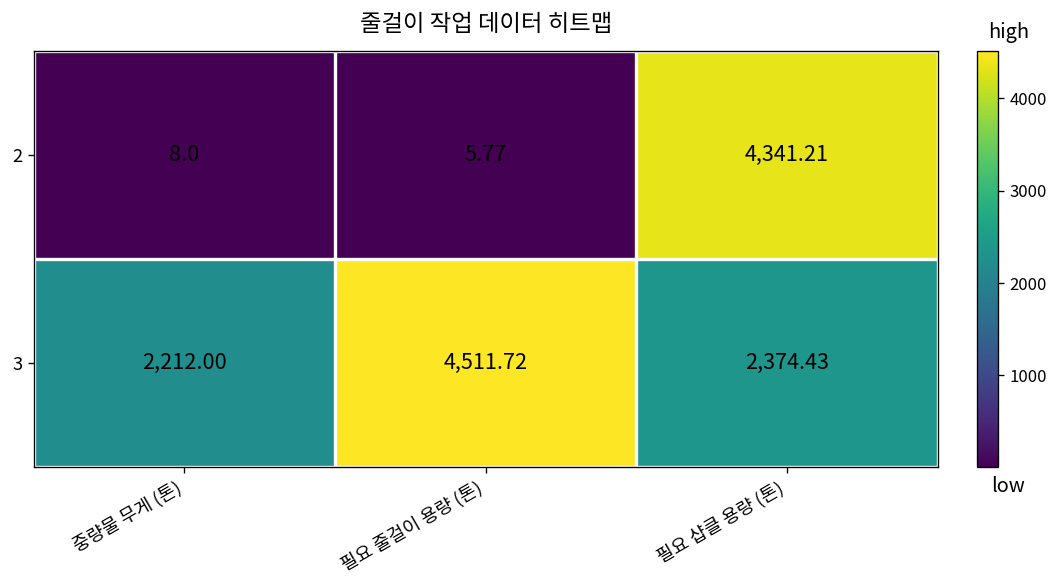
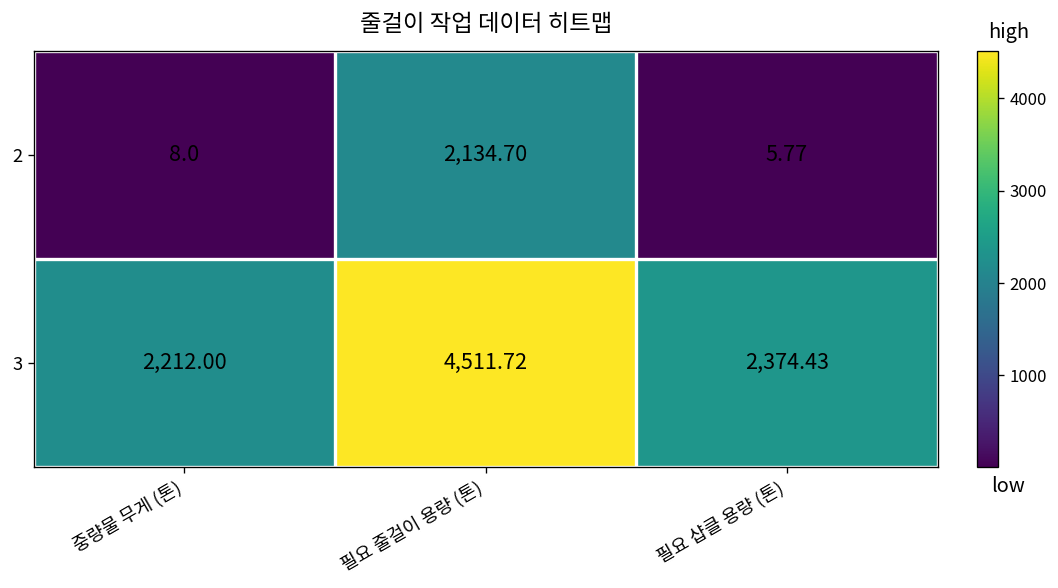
2, 필요 줄걸이 용량 (톤): 5.77 -> 2,134.70
2, 필요 샵클 용량 (톤): 4,341.21 -> 5.77
